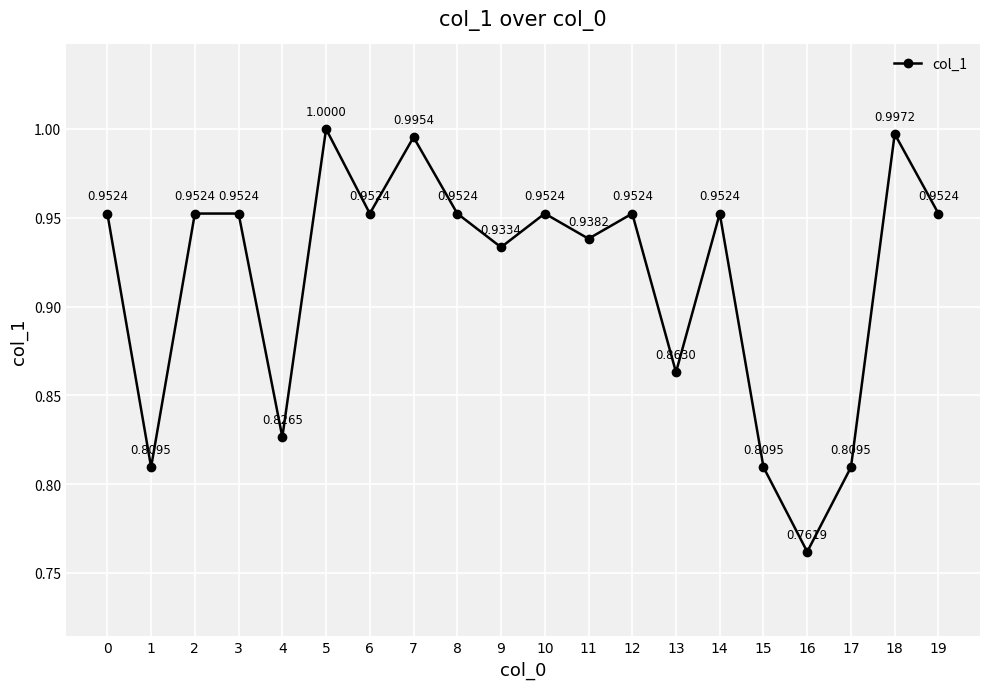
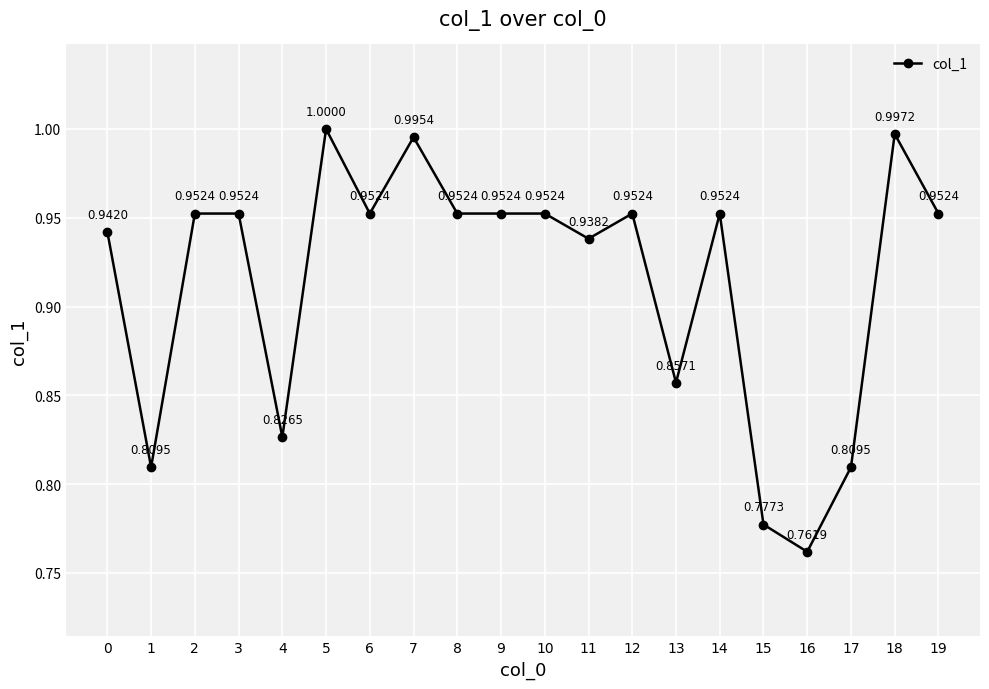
0: 0.9524 -> 0.9420
9: 0.9334 -> 0.9524
13: 0.8630 -> 0.8571
15: 0.8095 -> 0.7773
